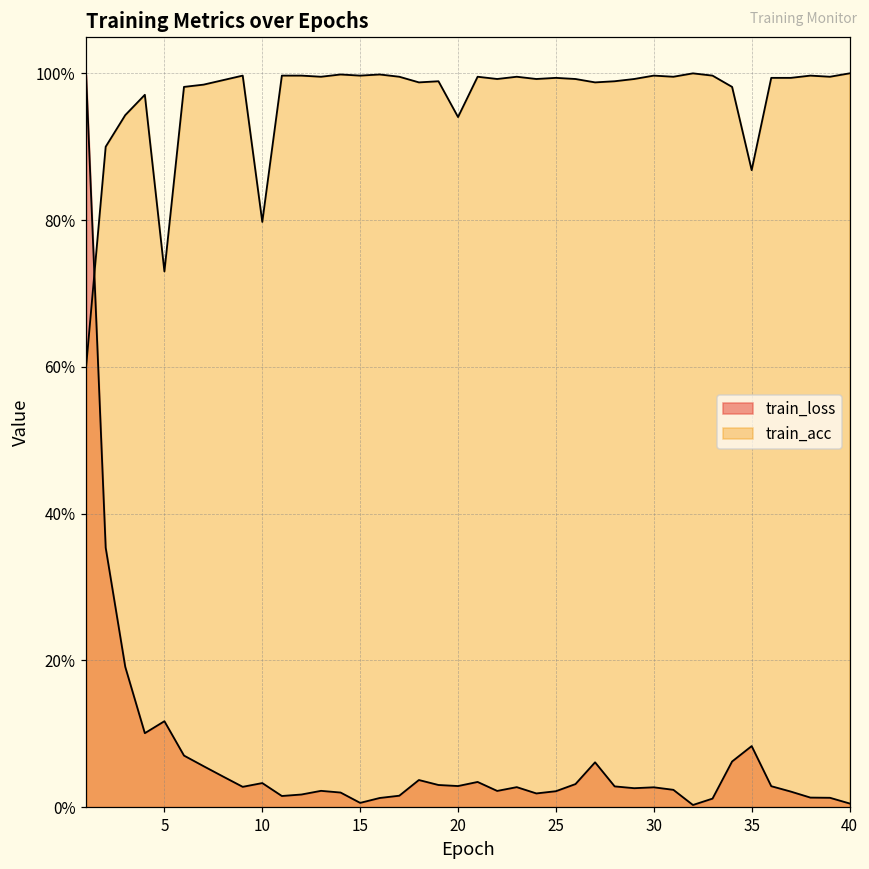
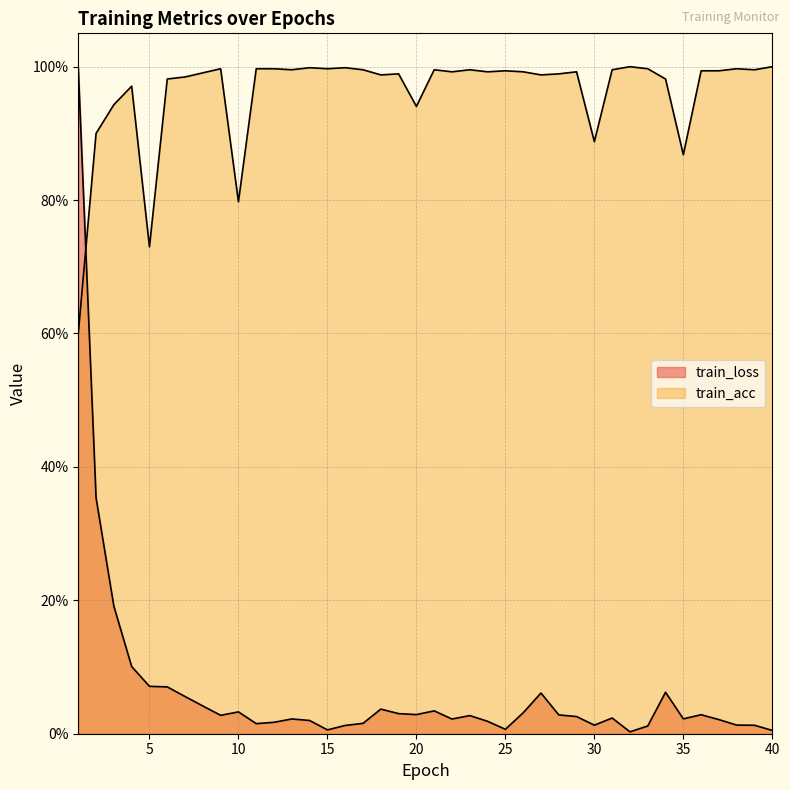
train_loss, 5: 12% -> 7%
train_loss, 25: 2% -> 1%
train_loss, 30: 3% -> 1%
train_acc, 30: 100% -> 89%
train_loss, 35: 8% -> 2%
